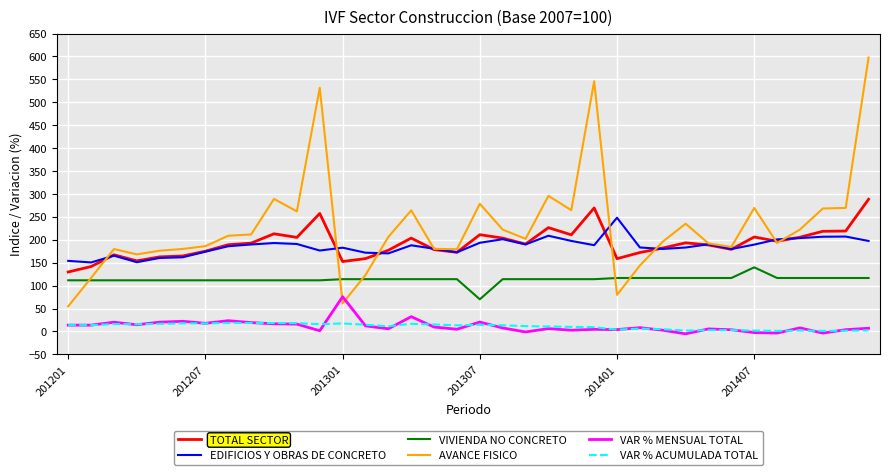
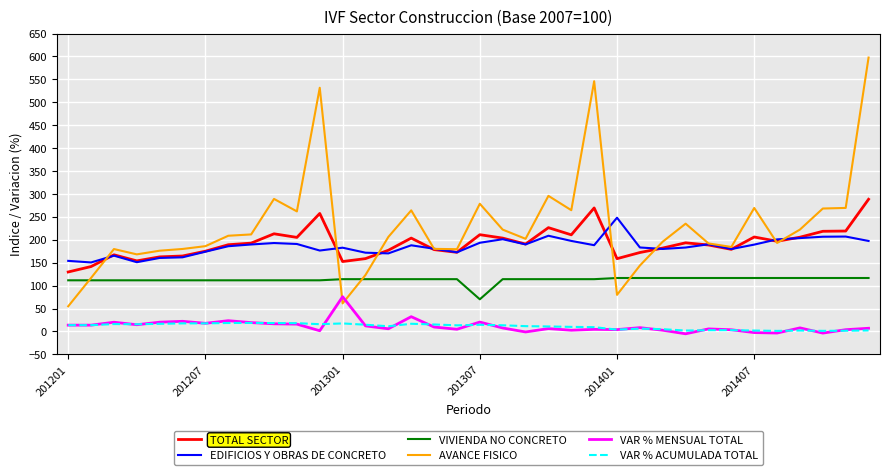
VIVIENDA NO CONCRETO, 201407: 140 -> 120
